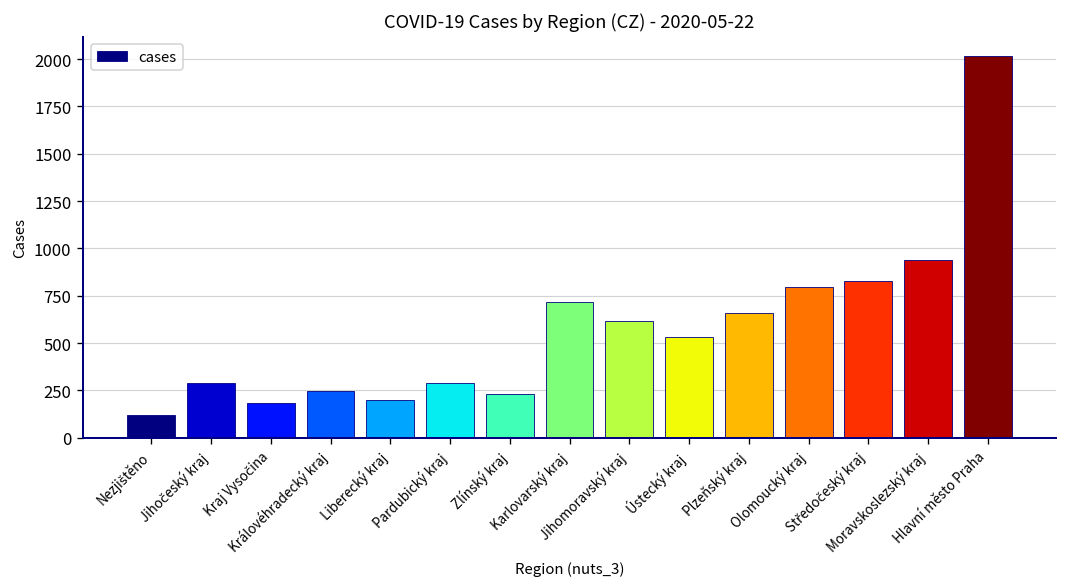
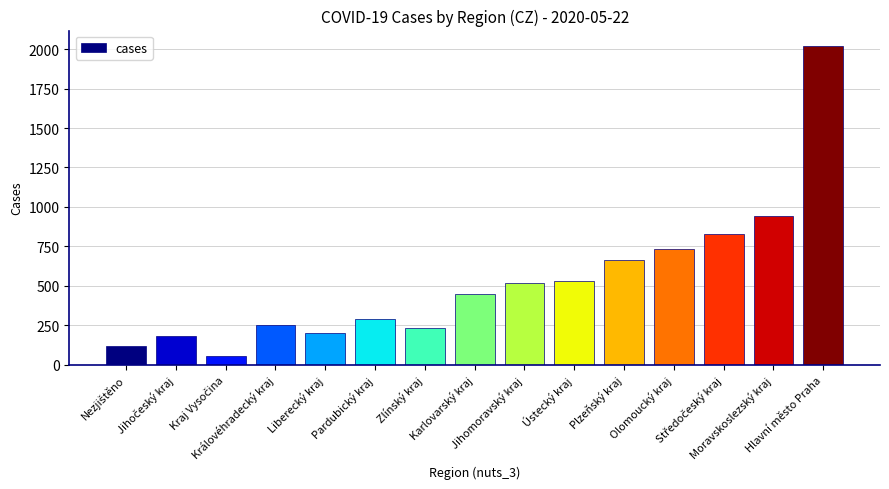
Jihočeský kraj: 290 -> 180
Kraj Vysočina: 190 -> 60
Karlovarský kraj: 720 -> 450
Jihomoravský kraj: 620 -> 520
Olomoucký kraj: 790 -> 730
